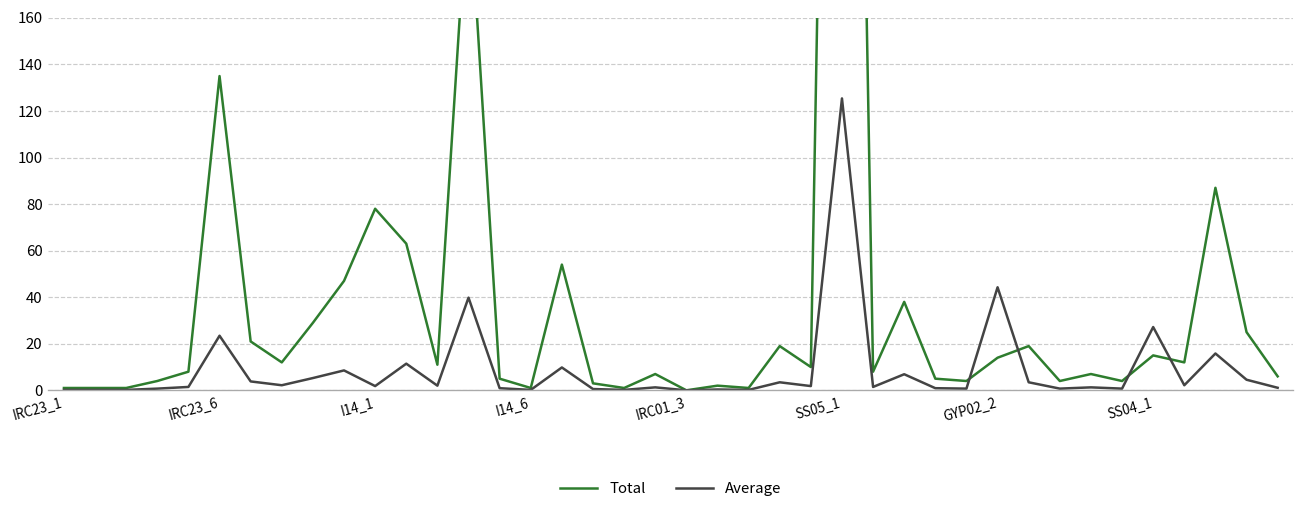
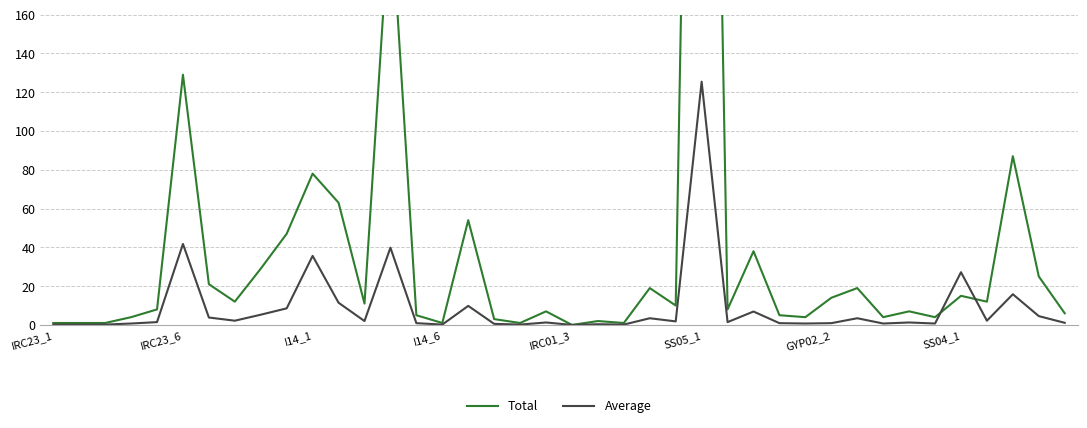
Total, IRC23_6: 135 -> 129
Average, IRC23_6: 23 -> 42
Average, I14_1: 2 -> 36
Average, GYP02_2: 44 -> 1
